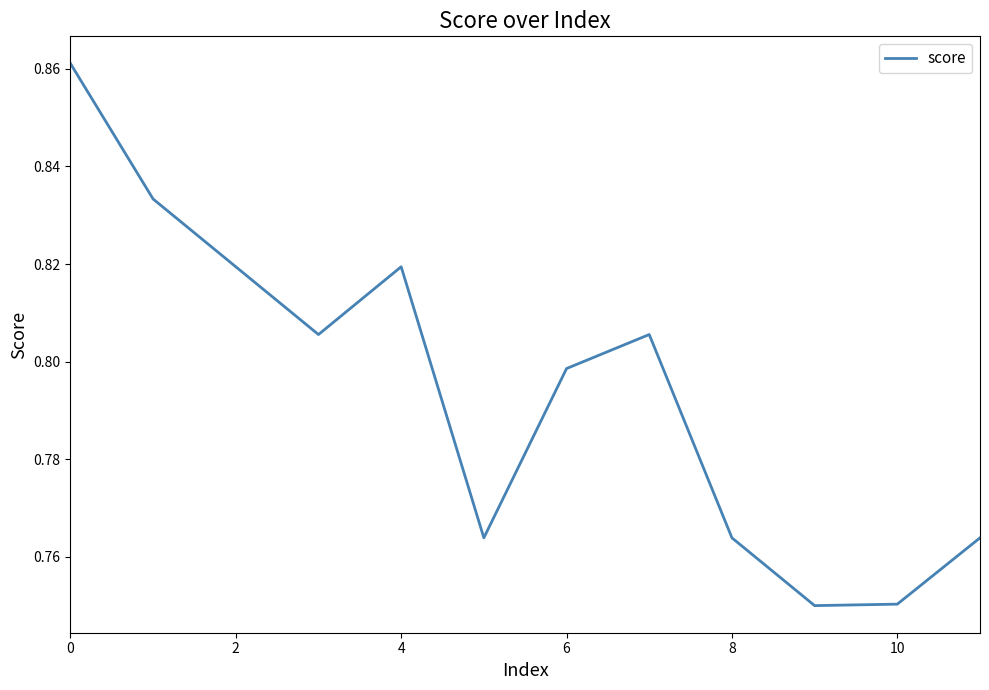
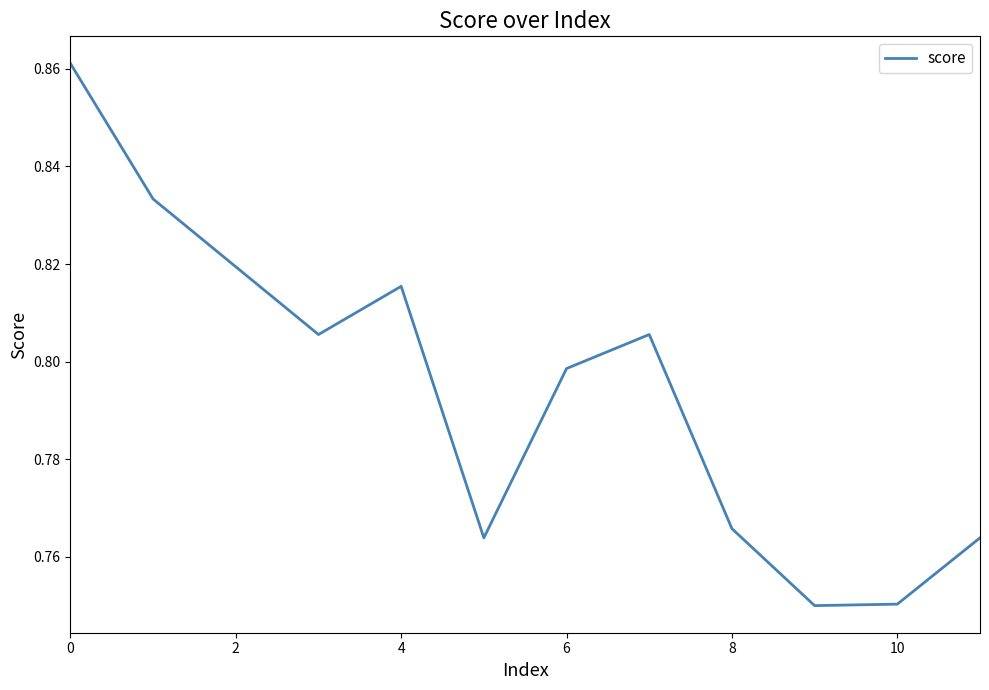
4: 0.819 -> 0.815
8: 0.764 -> 0.766
